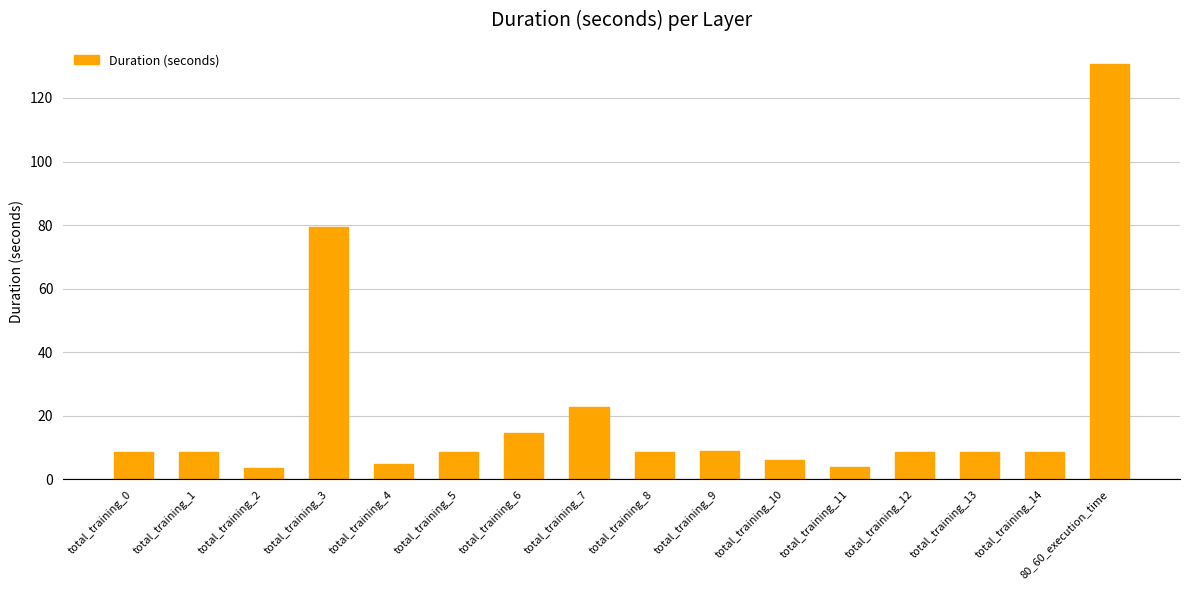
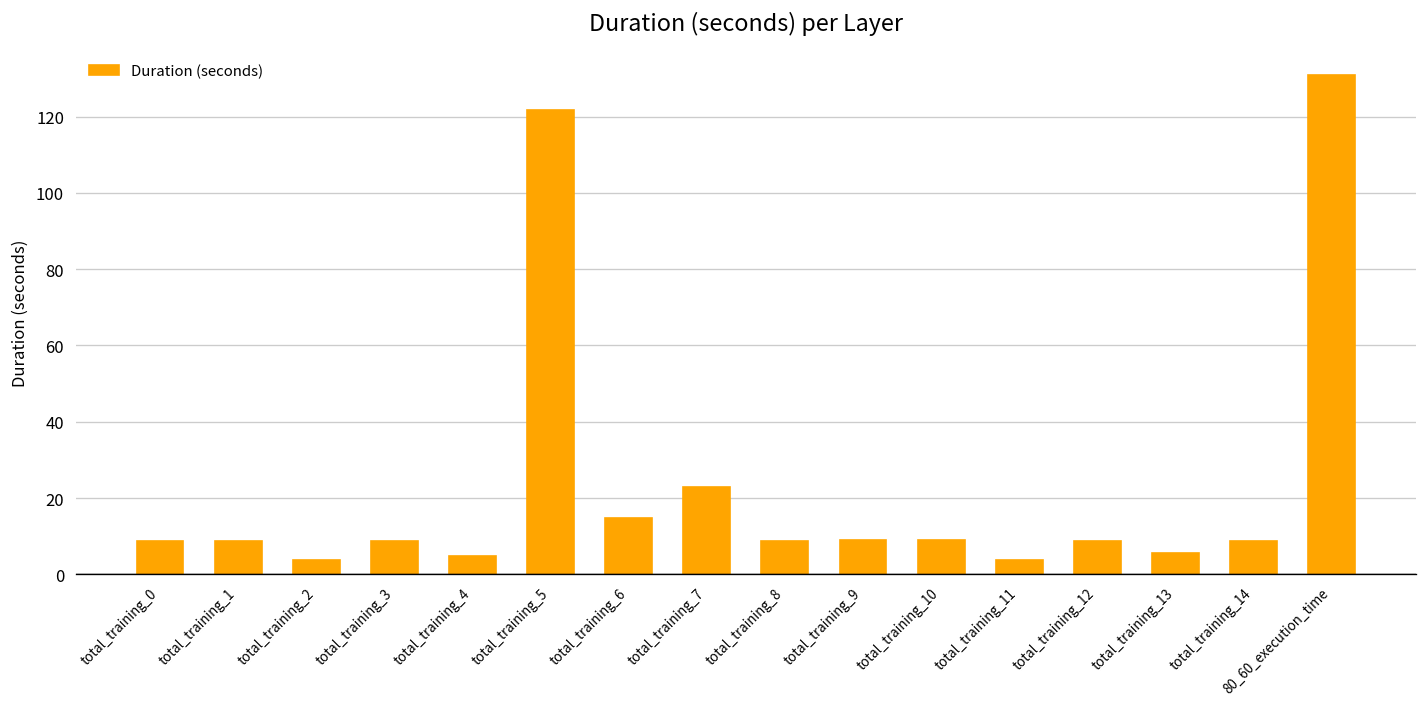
total_training_3: 79 -> 9
total_training_5: 9 -> 122
total_training_10: 6 -> 9
total_training_13: 9 -> 6
